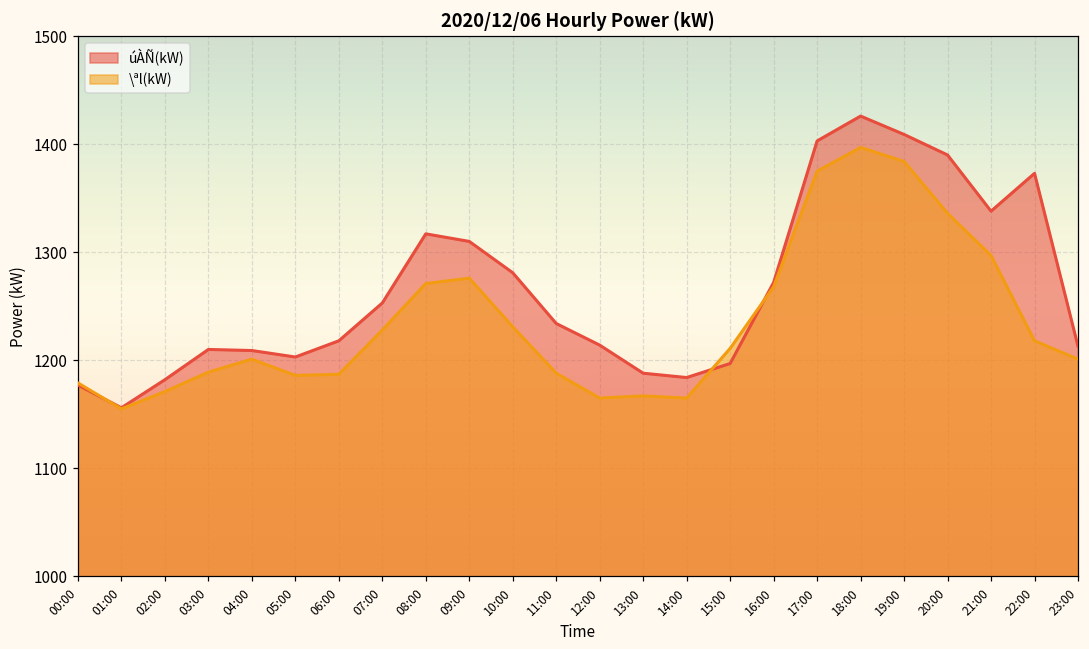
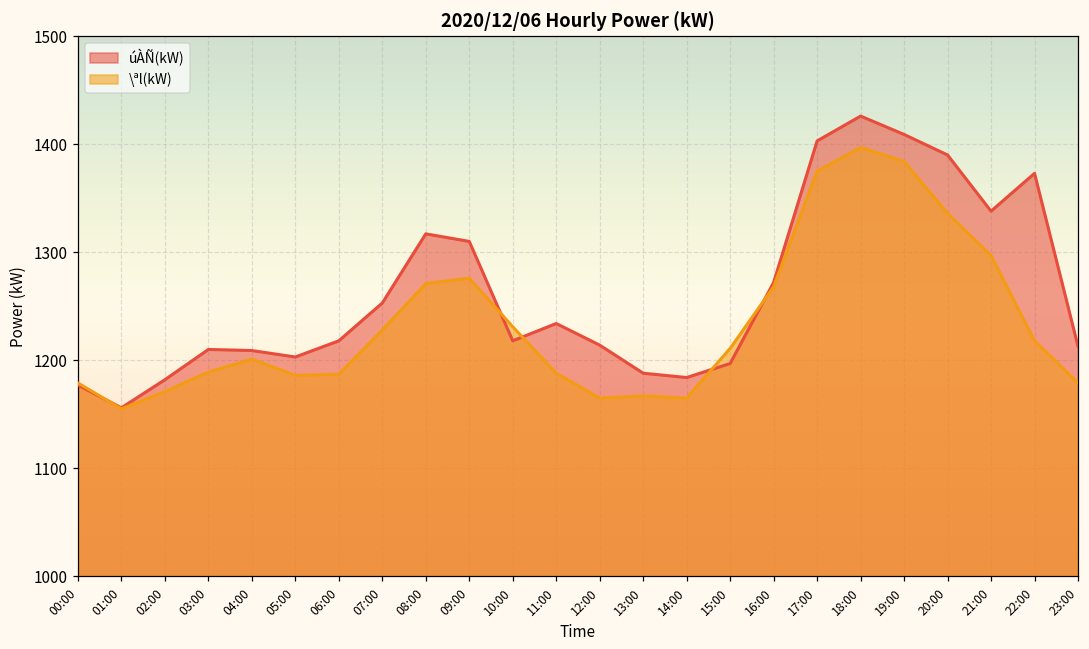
úÀÑ(kW), 10:00: 1280 -> 1220
\ªl(kW), 23:00: 1200 -> 1180
